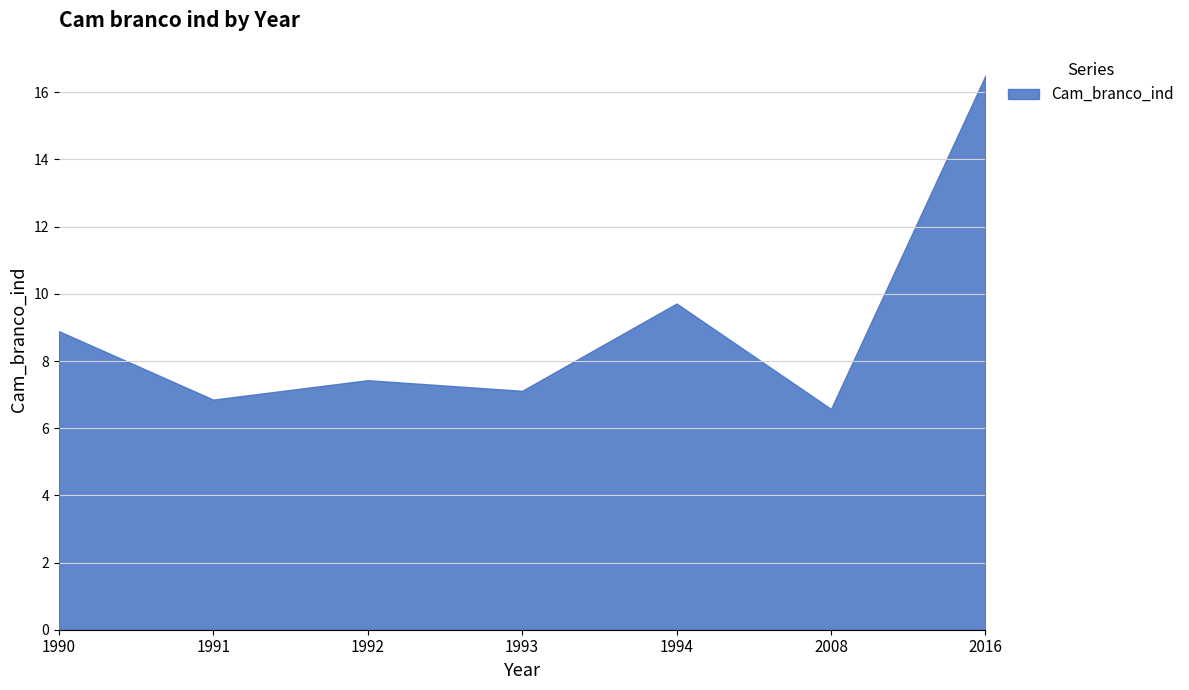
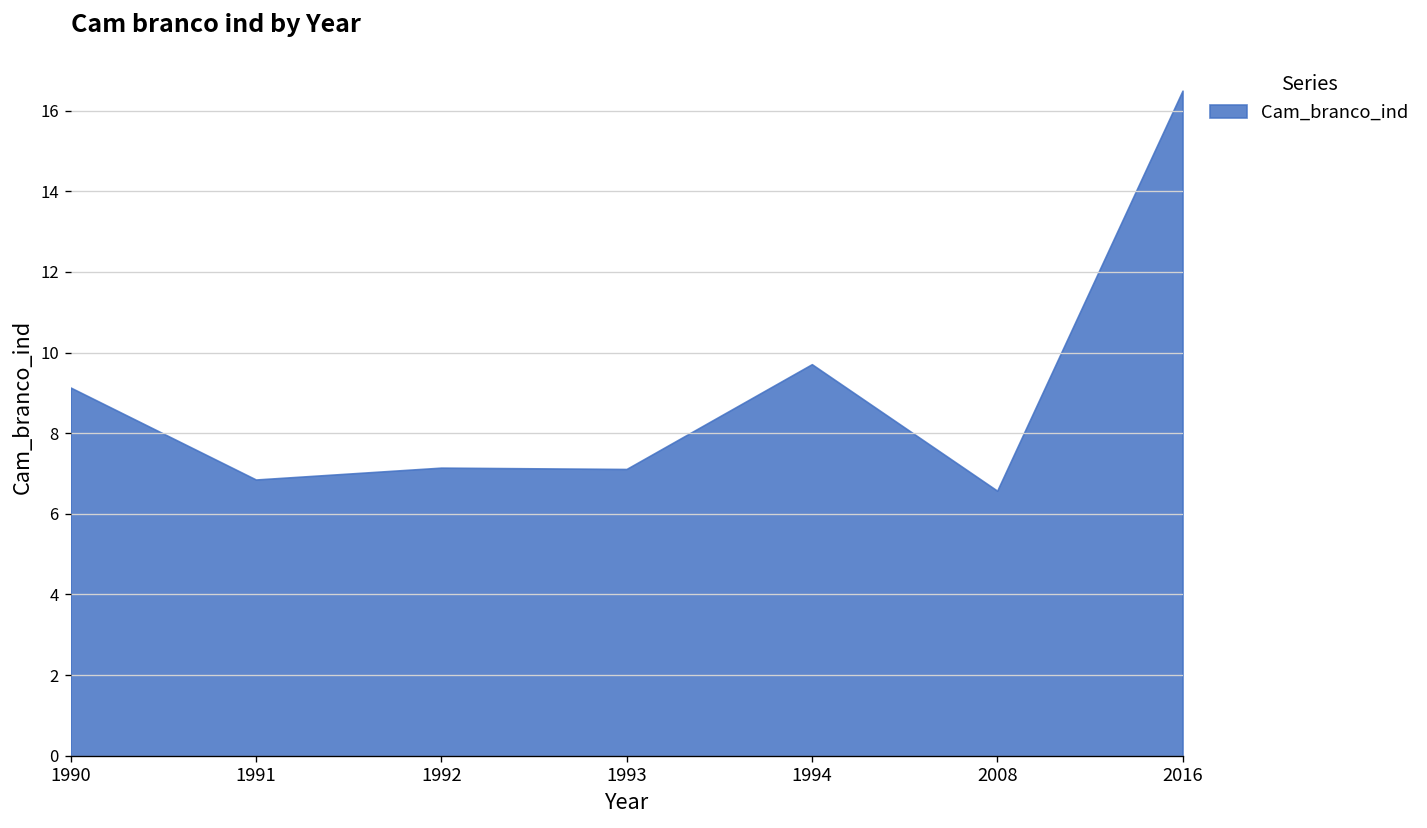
1990: 8.9 -> 9.1
1992: 7.4 -> 7.1
